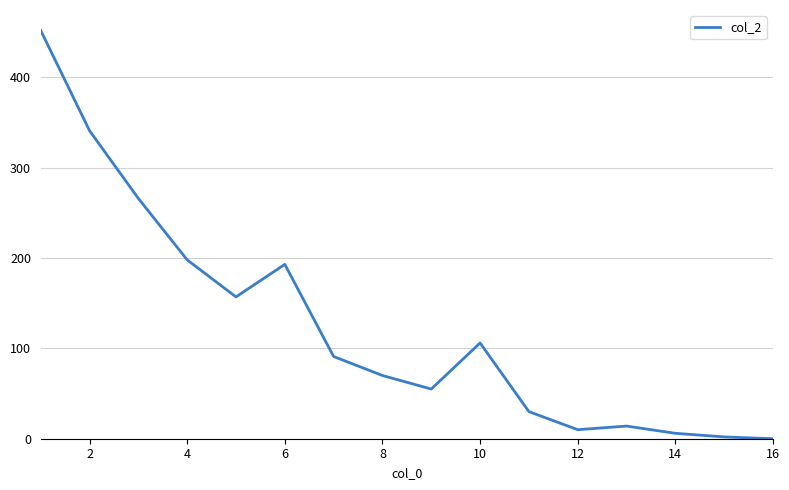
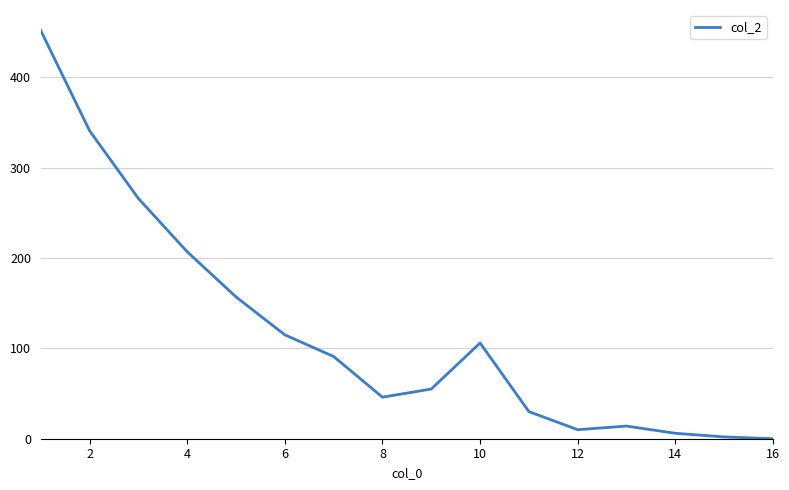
4: 200 -> 210
6: 190 -> 120
8: 70 -> 50
